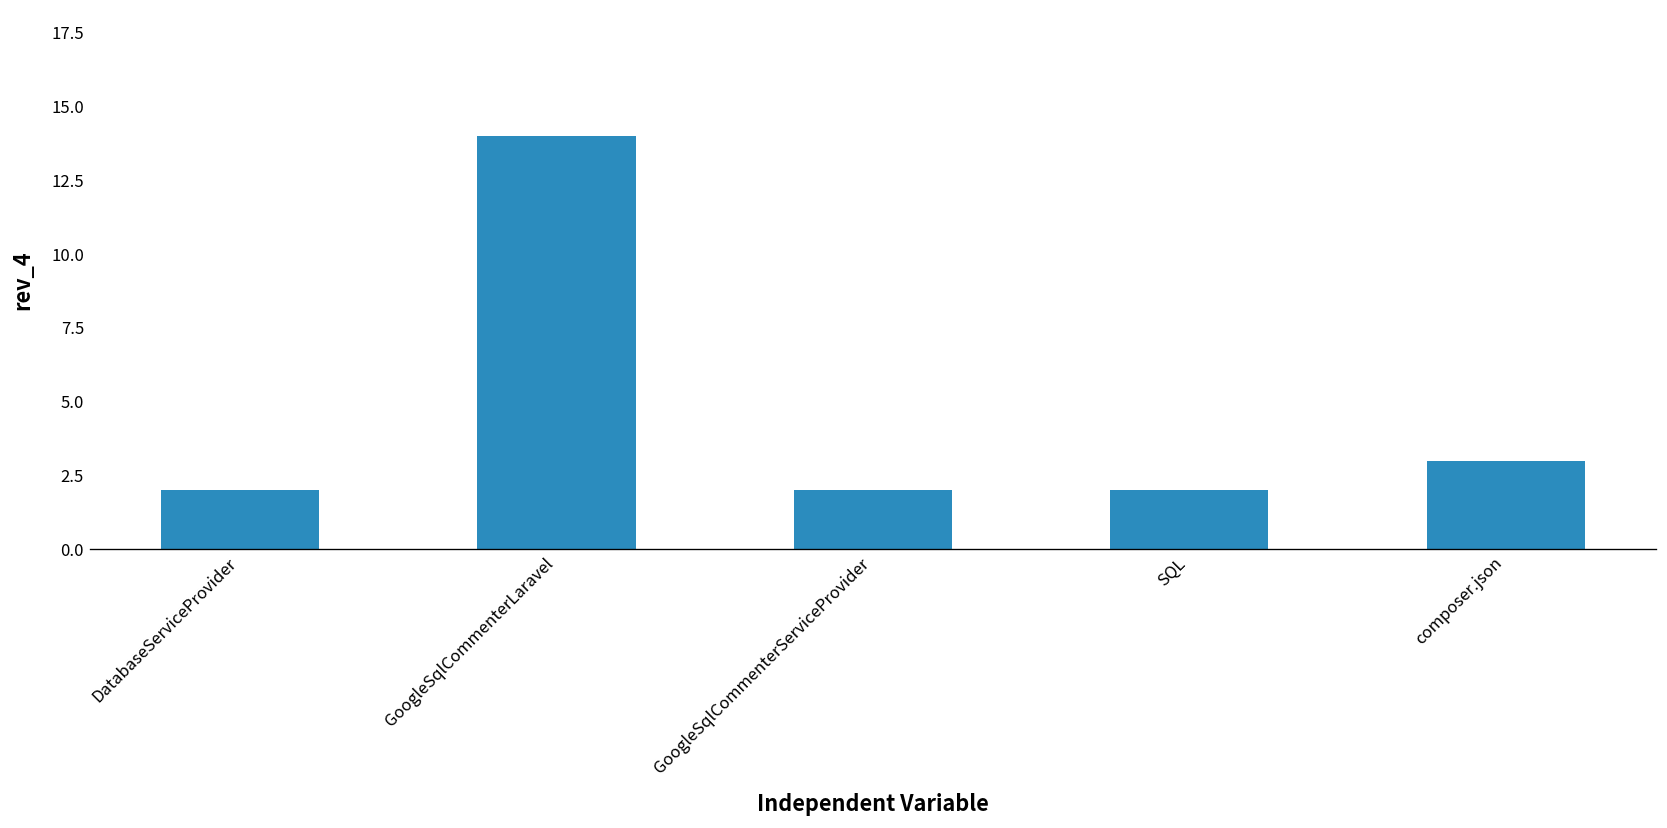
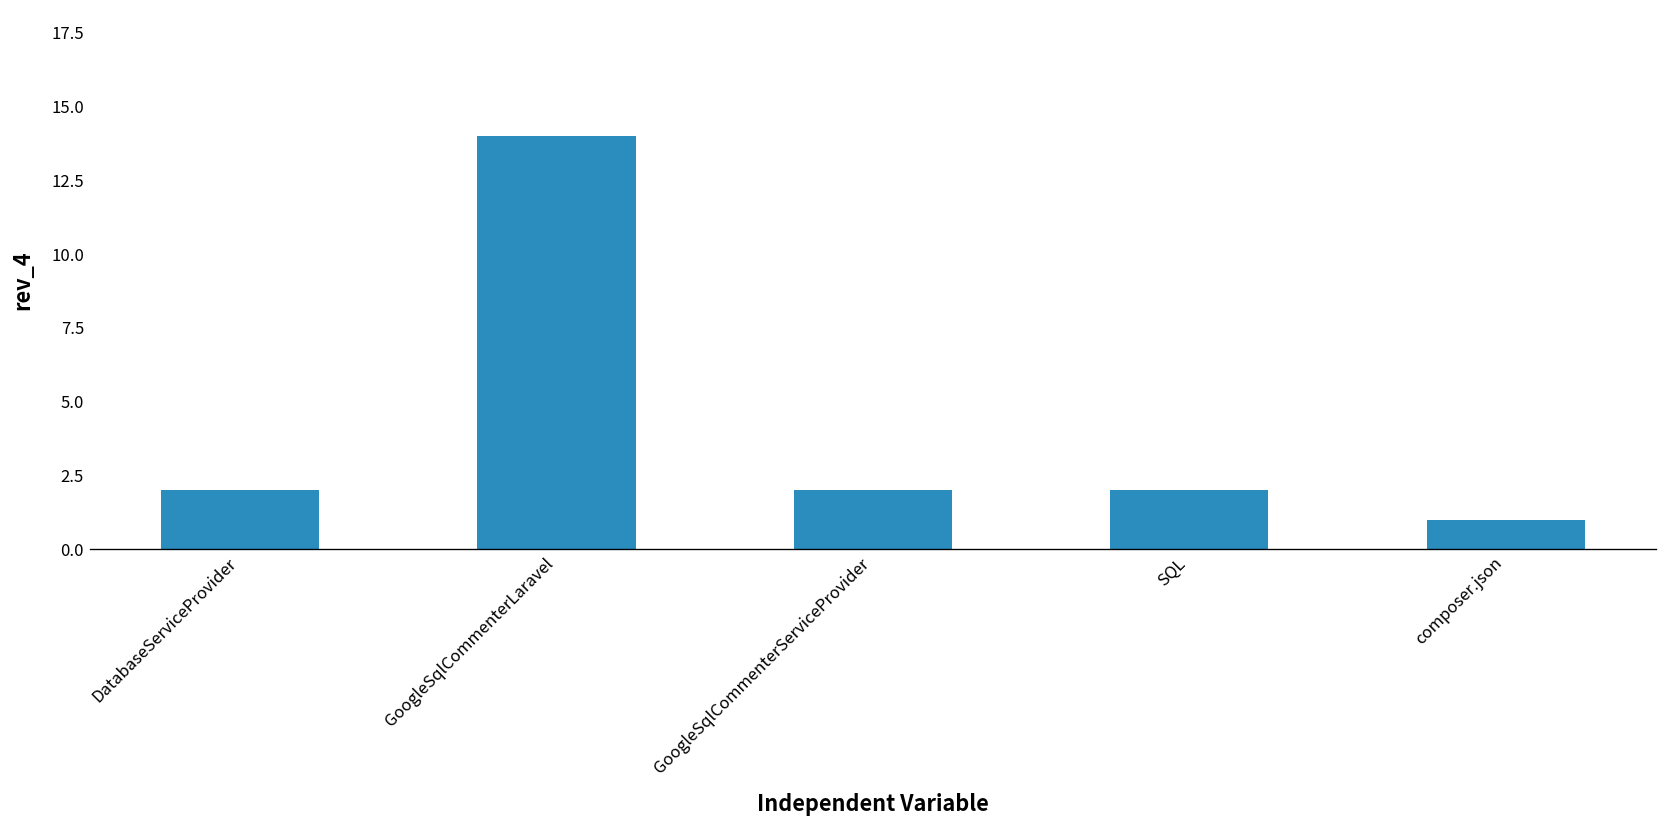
composer.json: 3 -> 1
